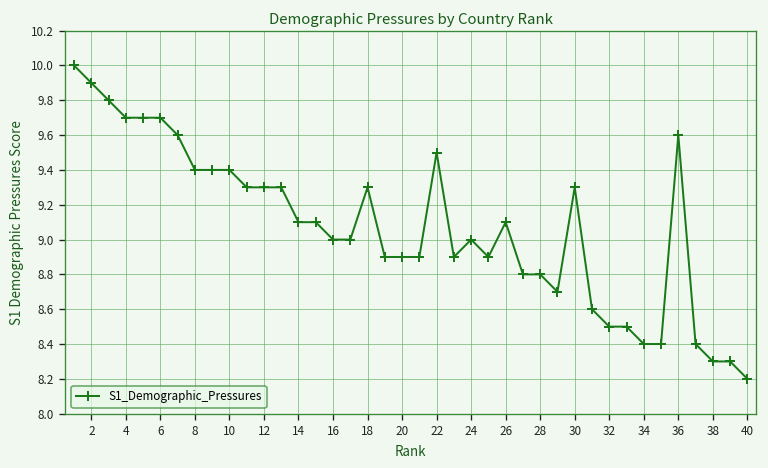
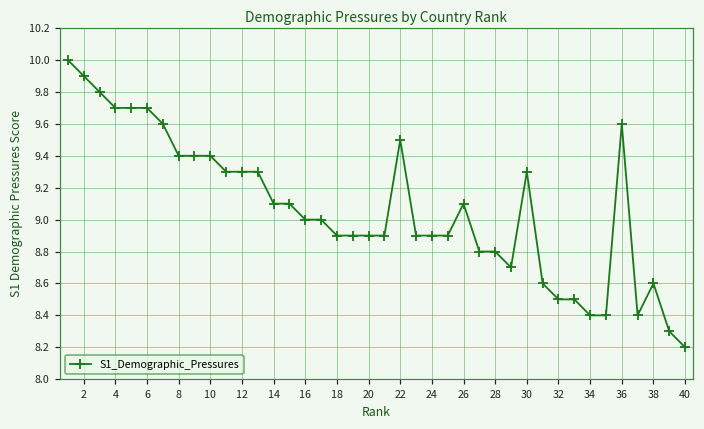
18: 9.3 -> 8.9
24: 9.0 -> 8.9
38: 8.3 -> 8.6
